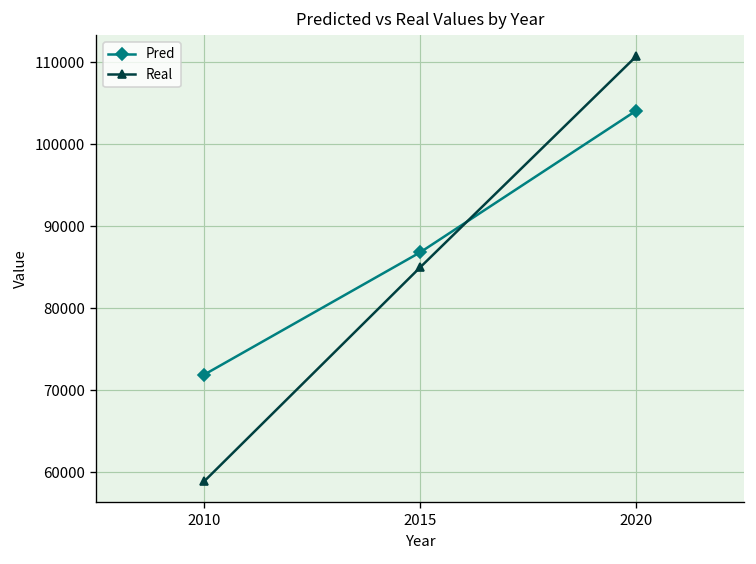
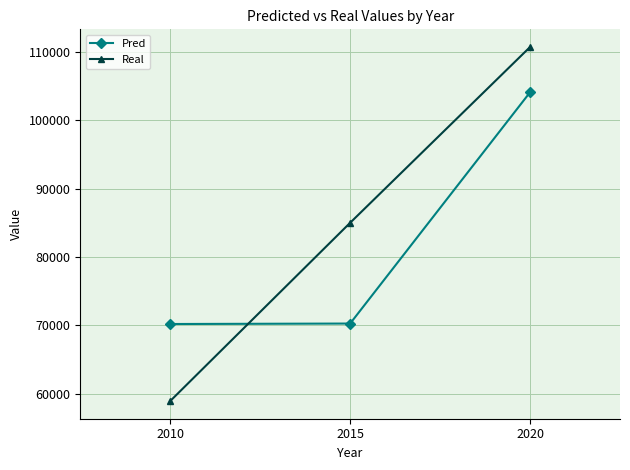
Pred, 2010: 72000 -> 70000
Pred, 2015: 87000 -> 70000
